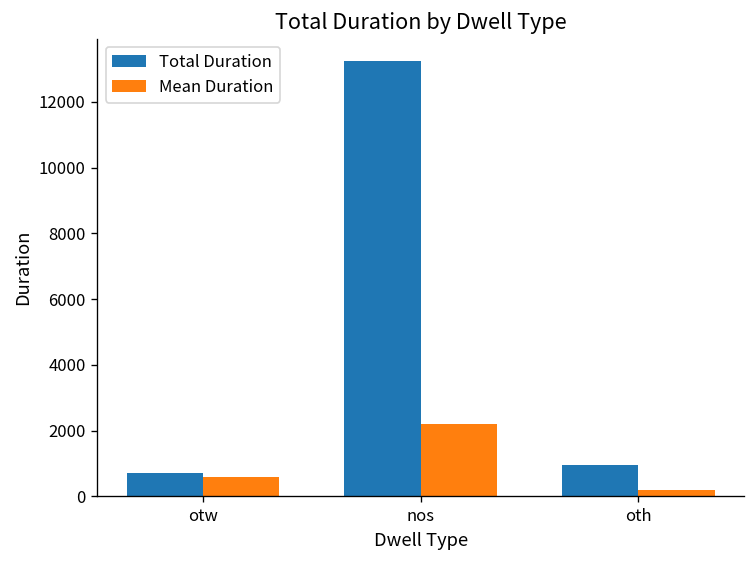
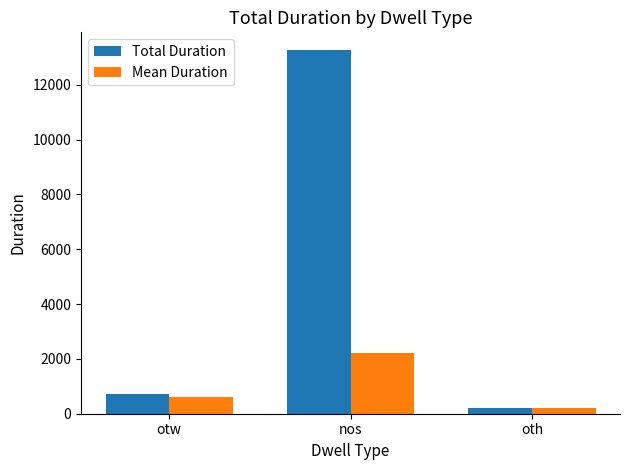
Total Duration, oth: 1000 -> 200
